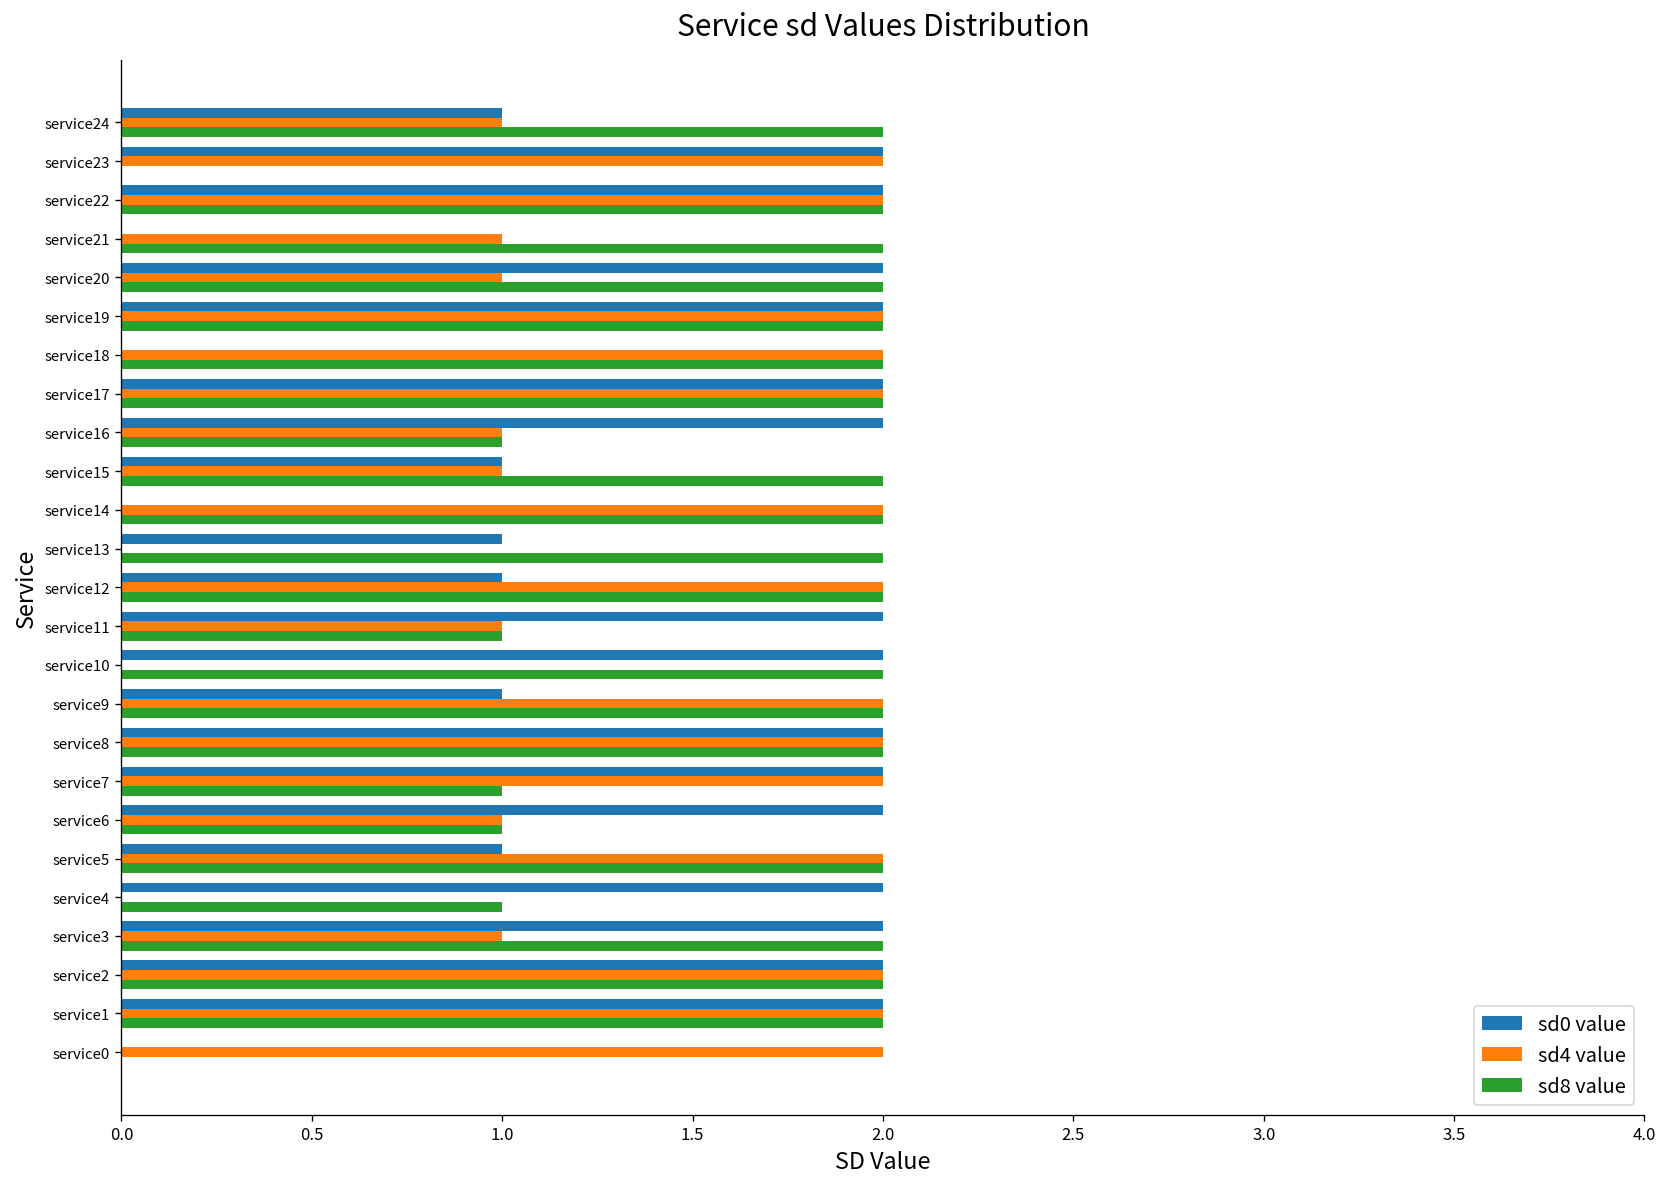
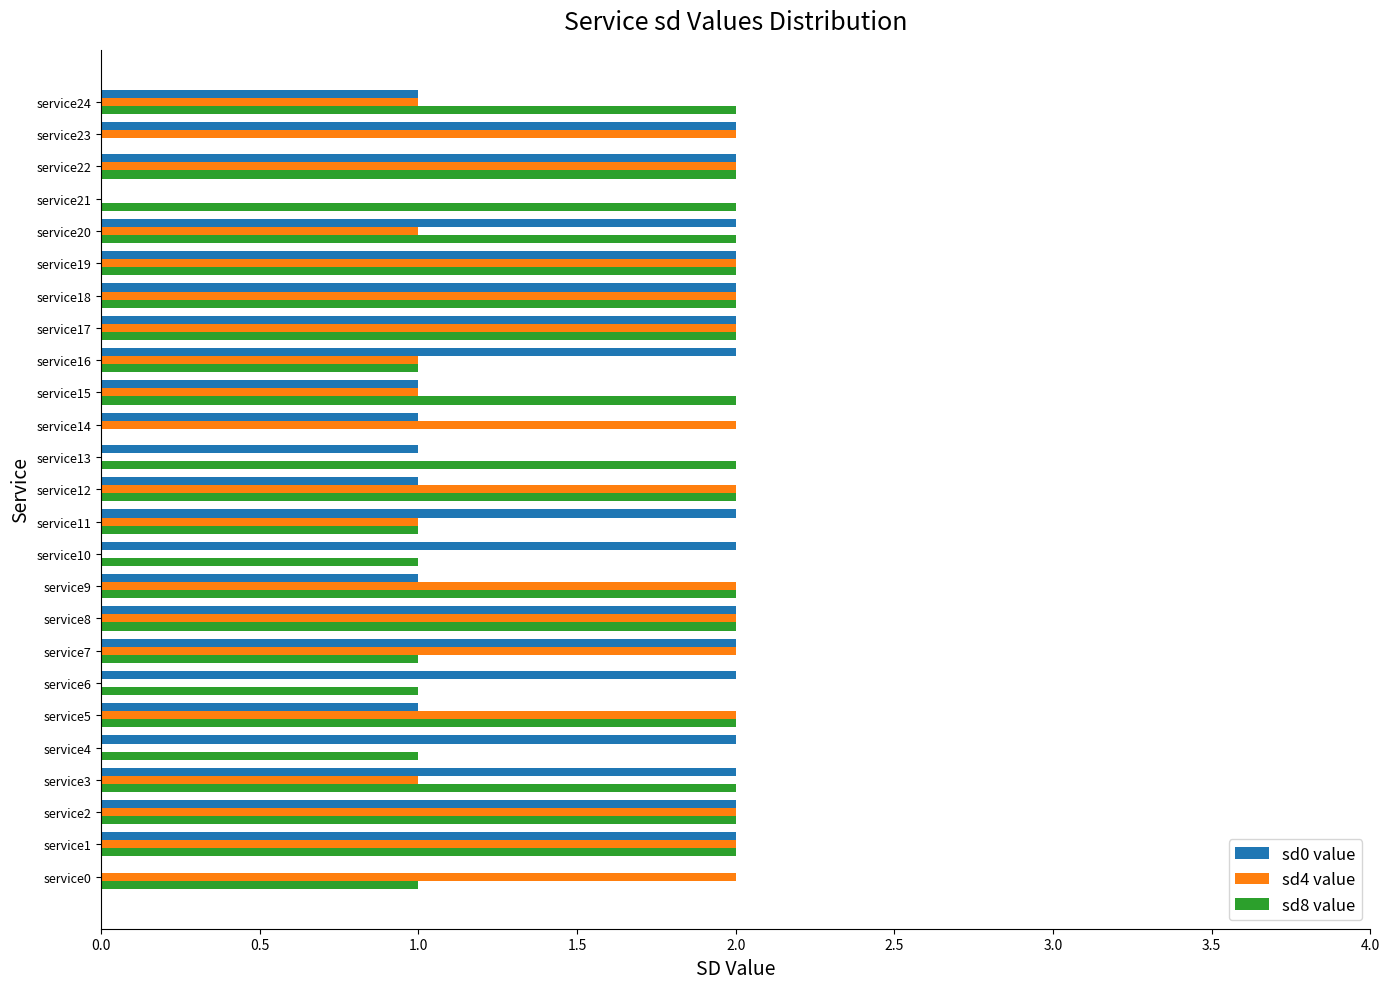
sd4 value, service21: 1 -> 0
sd0 value, service18: 0 -> 2
sd0 value, service14: 0 -> 1
sd8 value, service14: 2 -> 0
sd8 value, service10: 2 -> 1
sd4 value, service6: 1 -> 0
sd8 value, service0: 0 -> 1
